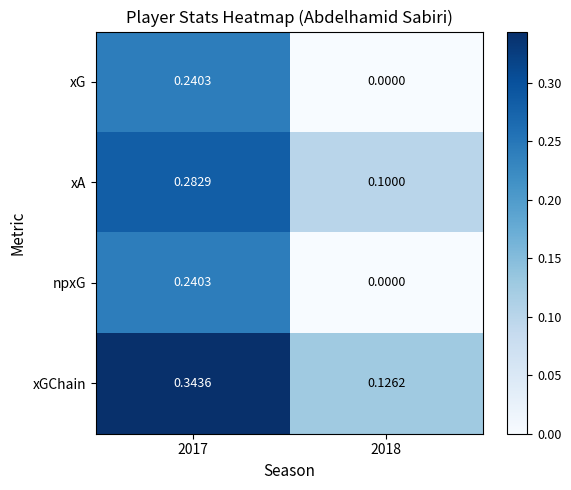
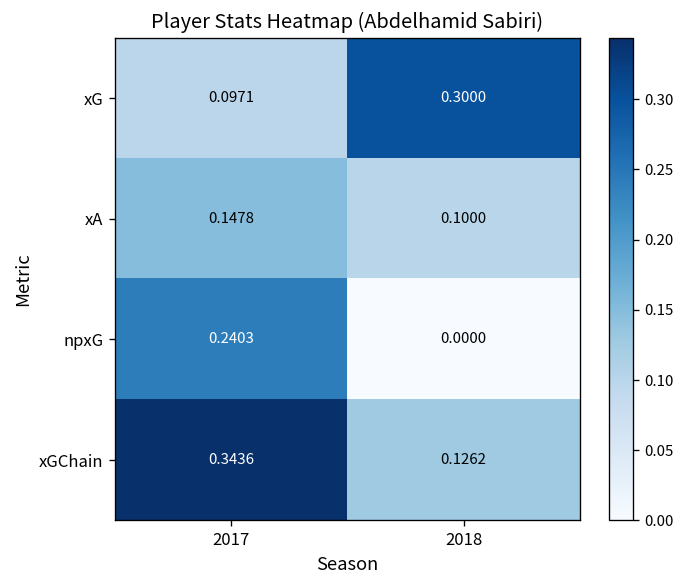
xG, 2017: 0.2403 -> 0.0971
xG, 2018: 0.0000 -> 0.3000
xA, 2017: 0.2829 -> 0.1478
